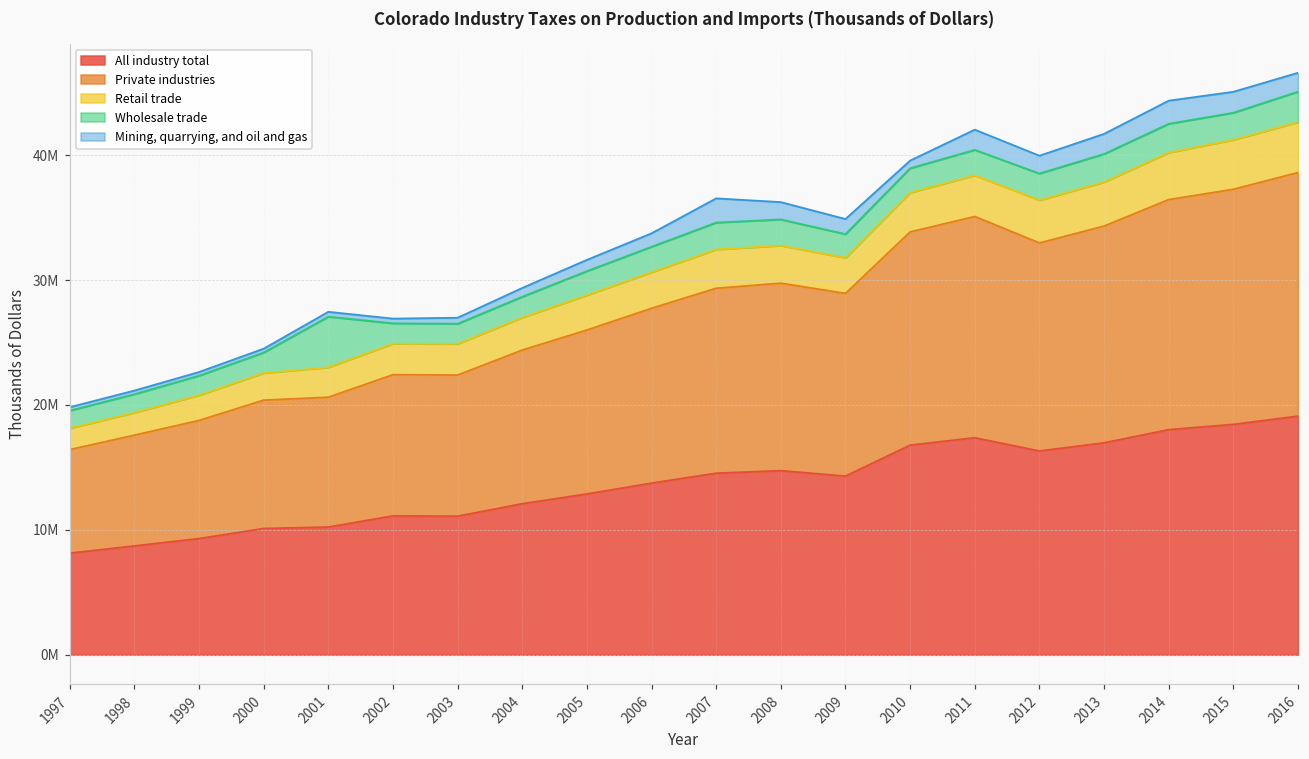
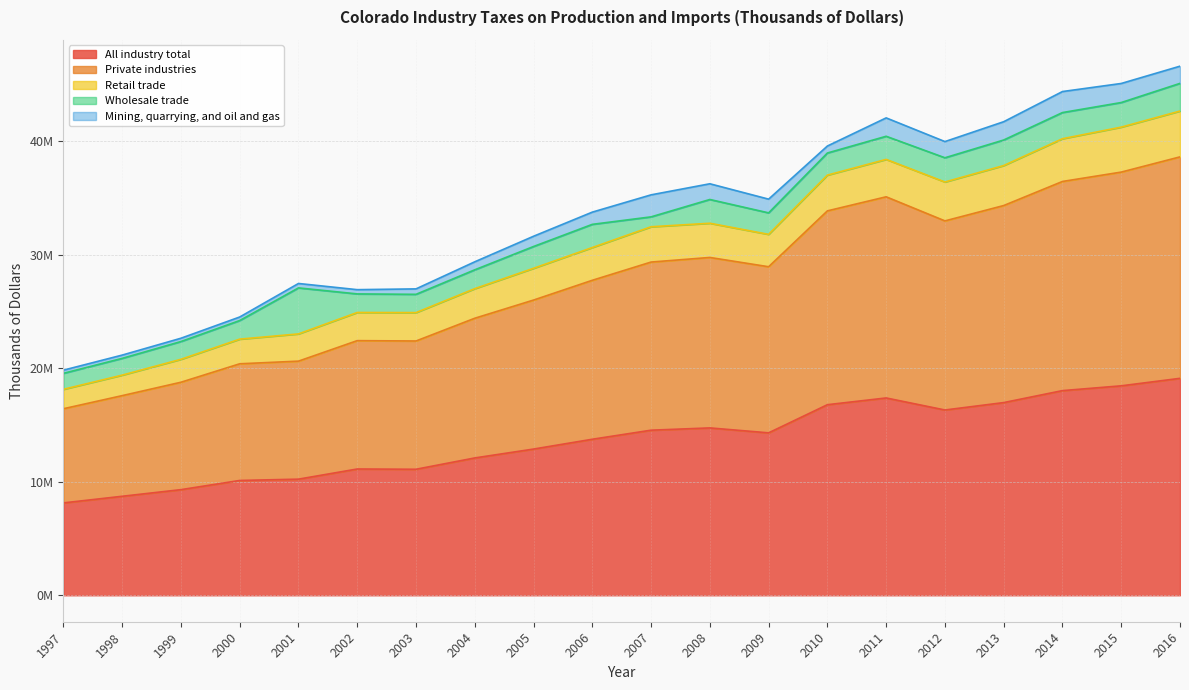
Wholesale trade, 2007: 2100000 -> 900000
